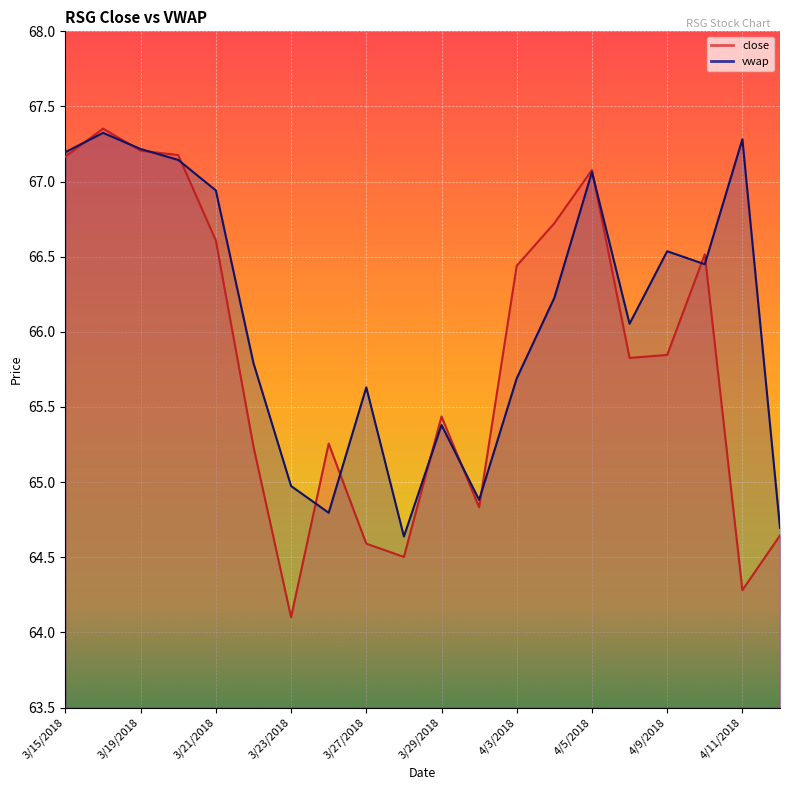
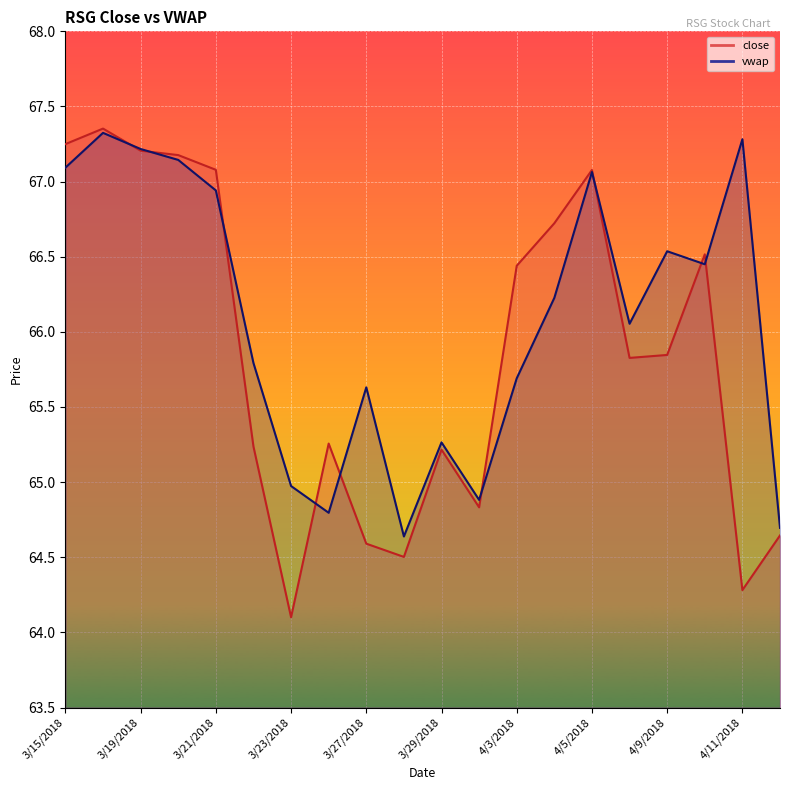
close, 3/15/2018: 67.17 -> 67.25
vwap, 3/15/2018: 67.20 -> 67.09
close, 3/21/2018: 66.61 -> 67.08
close, 3/29/2018: 65.44 -> 65.22
vwap, 3/29/2018: 65.38 -> 65.26
